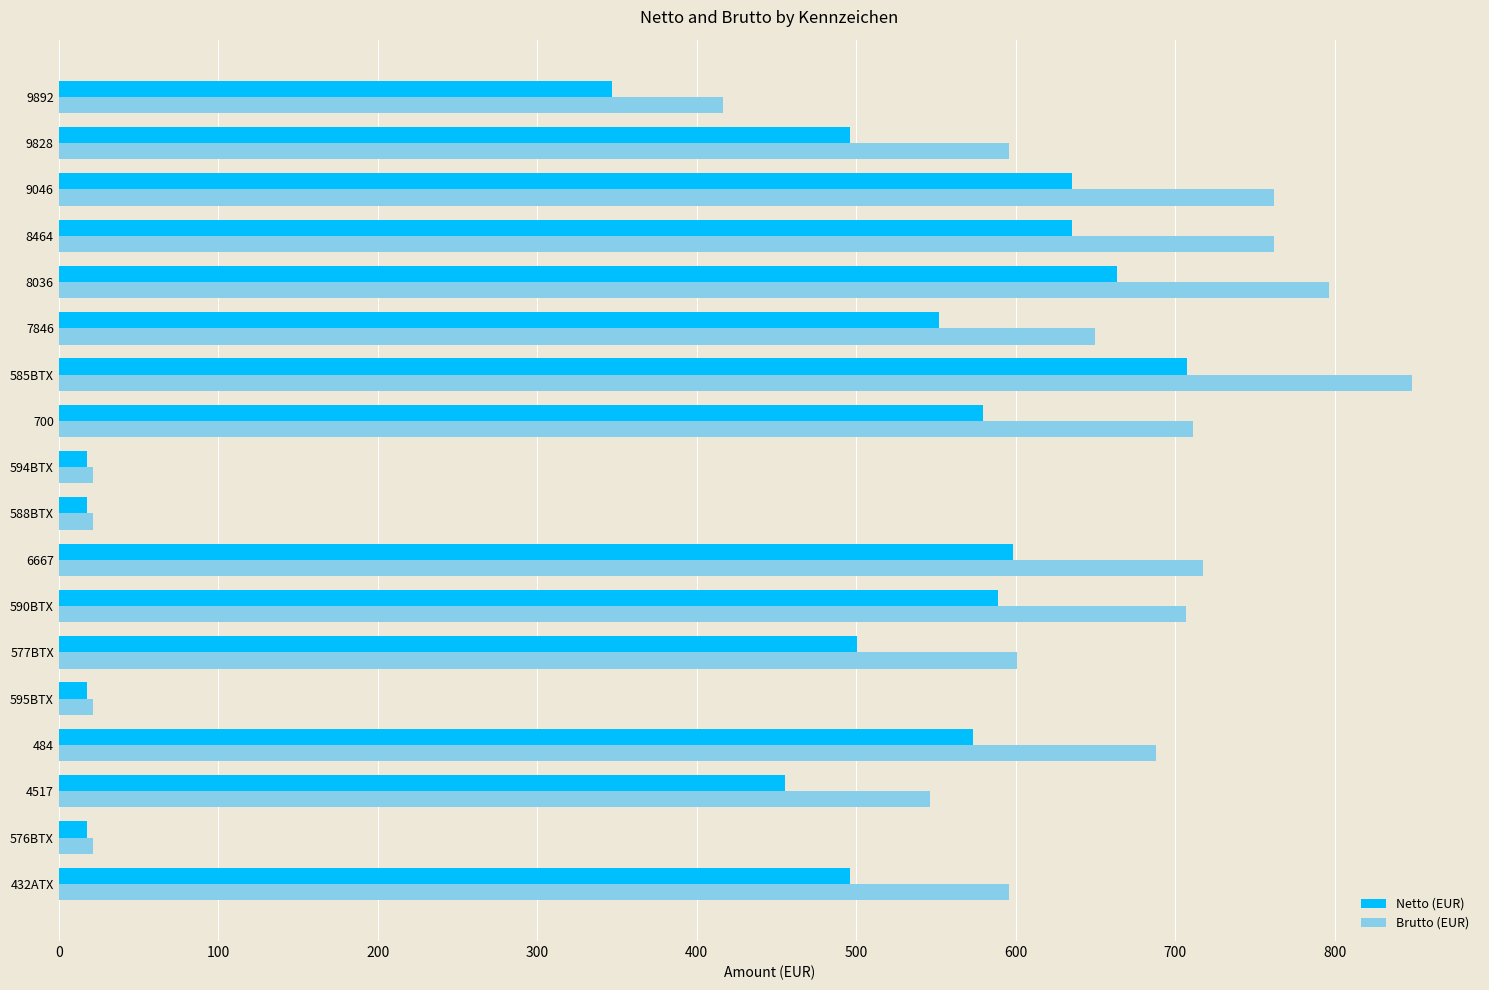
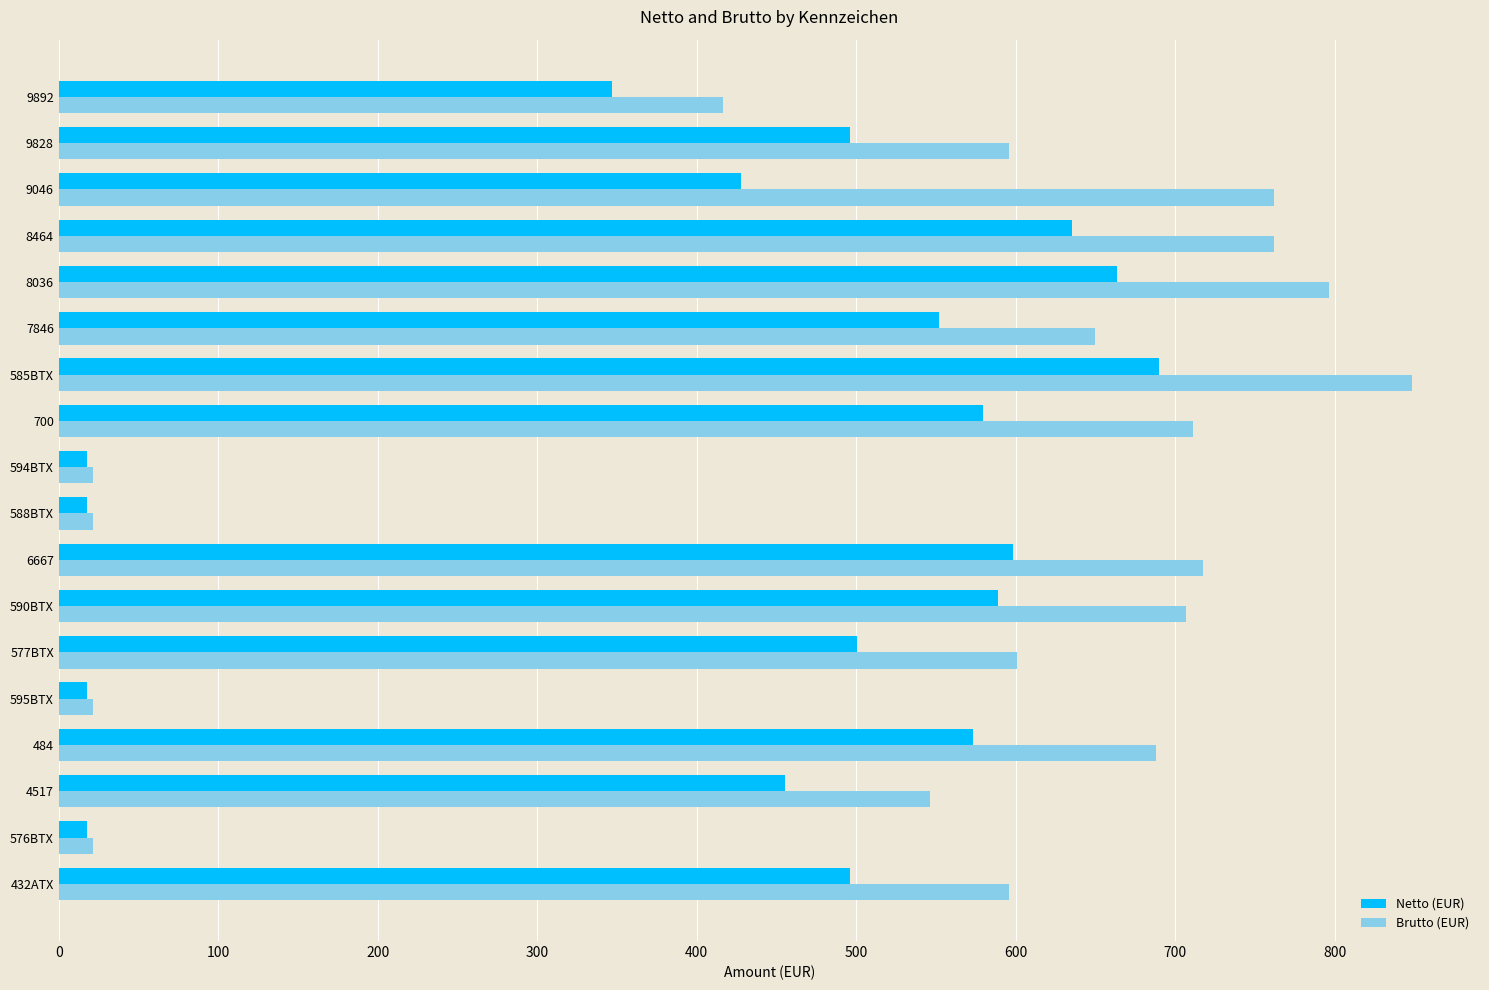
Netto (EUR), 9046: 635 -> 428
Netto (EUR), 585BTX: 707 -> 690
